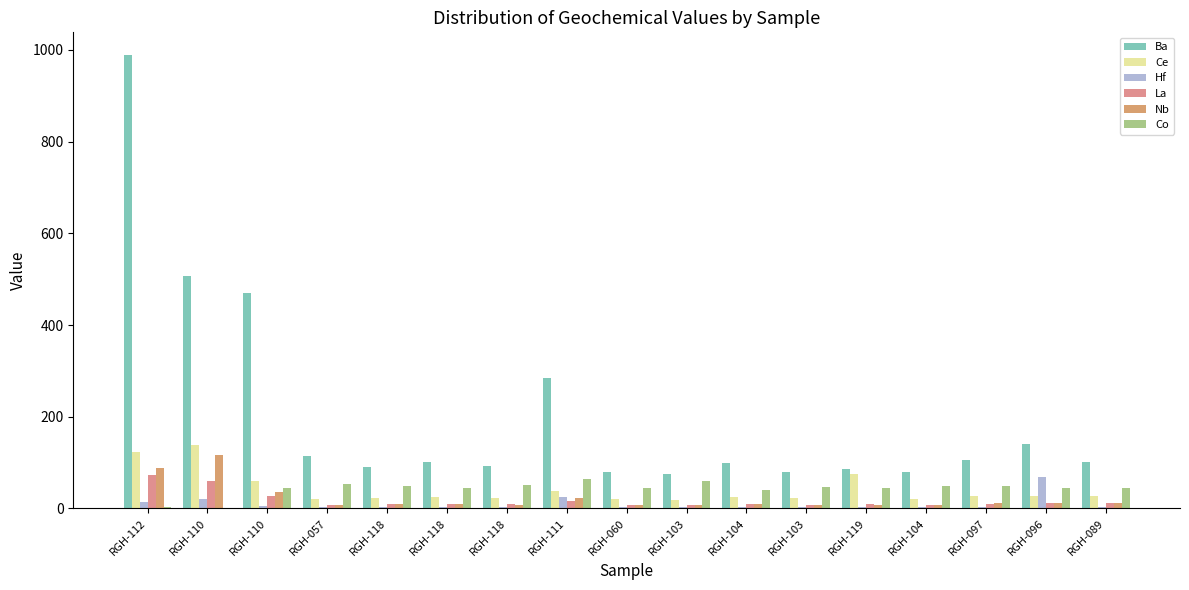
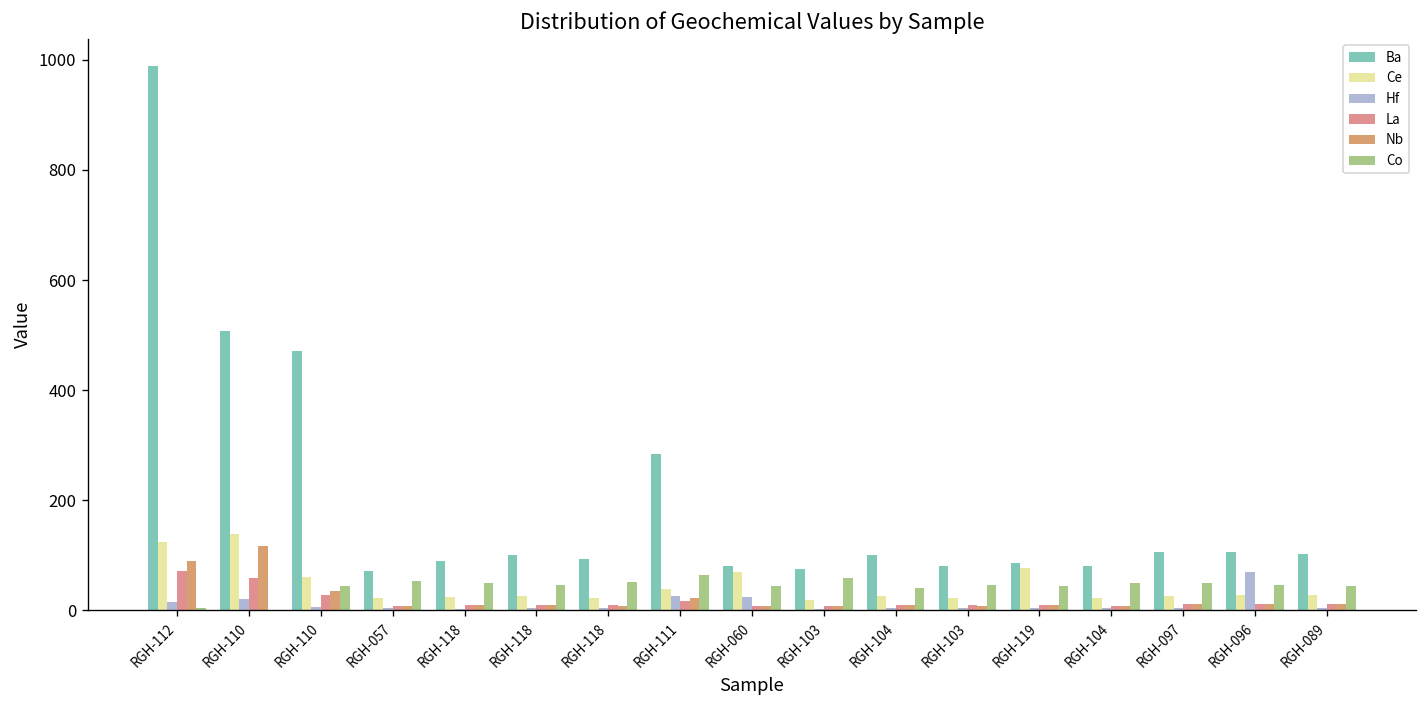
Ba, RGH-057: 110 -> 70
Ce, RGH-060: 20 -> 70
Hf, RGH-060: 0 -> 20
Ba, RGH-096: 140 -> 110
